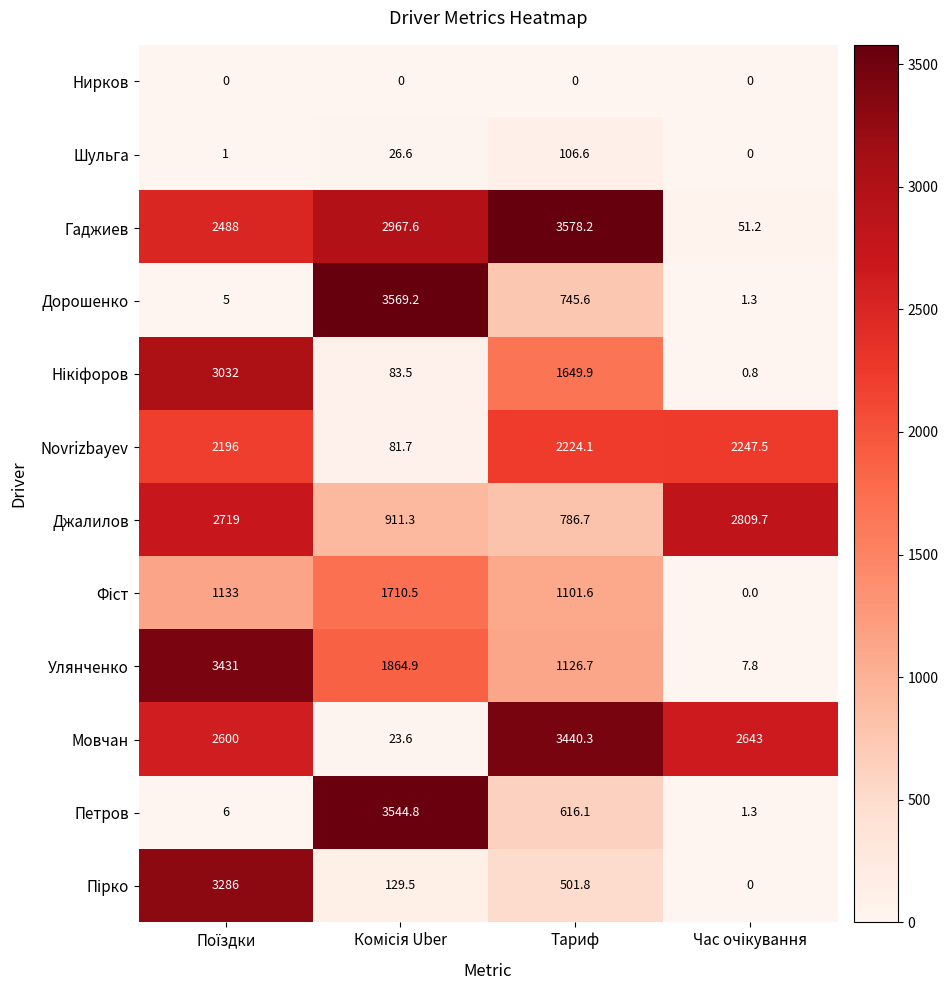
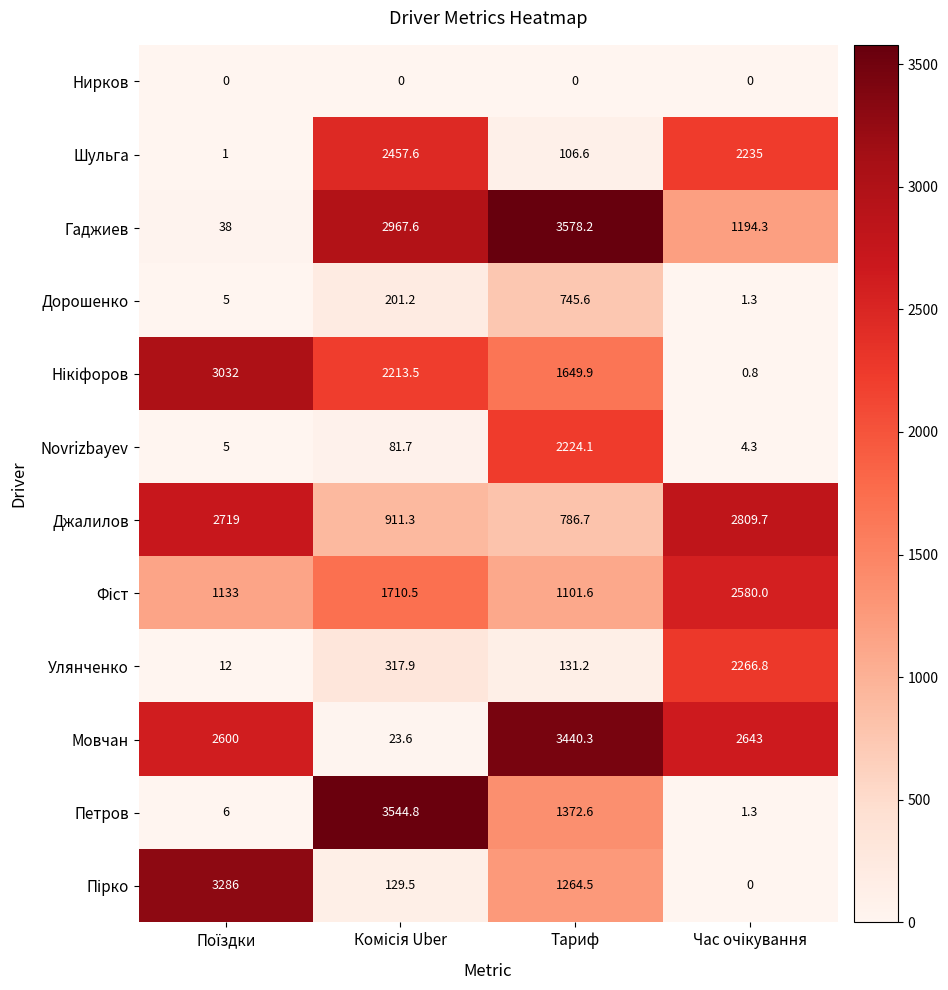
Шульга, Комісія Uber: 26.6 -> 2457.6
Шульга, Час очікування: 0 -> 2235
Гаджиев, Поїздки: 2488 -> 38
Гаджиев, Час очікування: 51.2 -> 1194.3
Дорошенко, Комісія Uber: 3569.2 -> 201.2
Нікіфоров, Комісія Uber: 83.5 -> 2213.5
Novrizbayev, Поїздки: 2196 -> 5
Novrizbayev, Час очікування: 2247.5 -> 4.3
Фіст, Час очікування: 0.0 -> 2580.0
Улянченко, Поїздки: 3431 -> 12
Улянченко, Комісія Uber: 1864.9 -> 317.9
Улянченко, Тариф: 1126.7 -> 131.2
Улянченко, Час очікування: 7.8 -> 2266.8
Петров, Тариф: 616.1 -> 1372.6
Пірко, Тариф: 501.8 -> 1264.5
